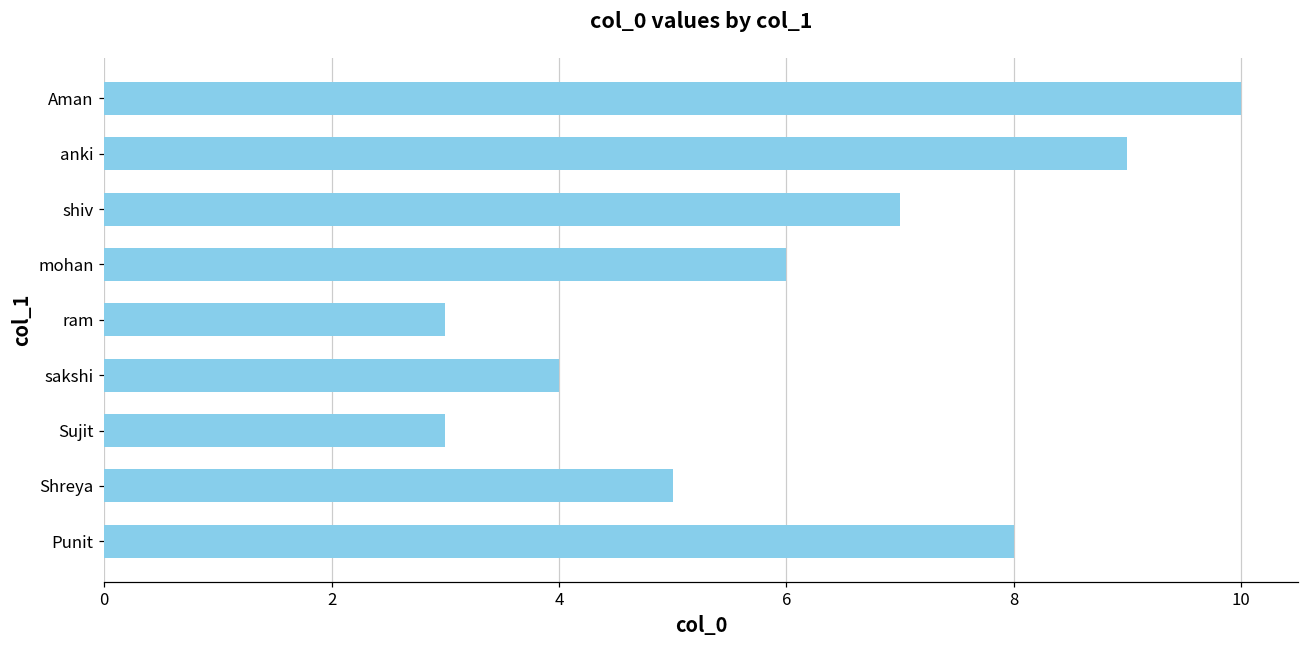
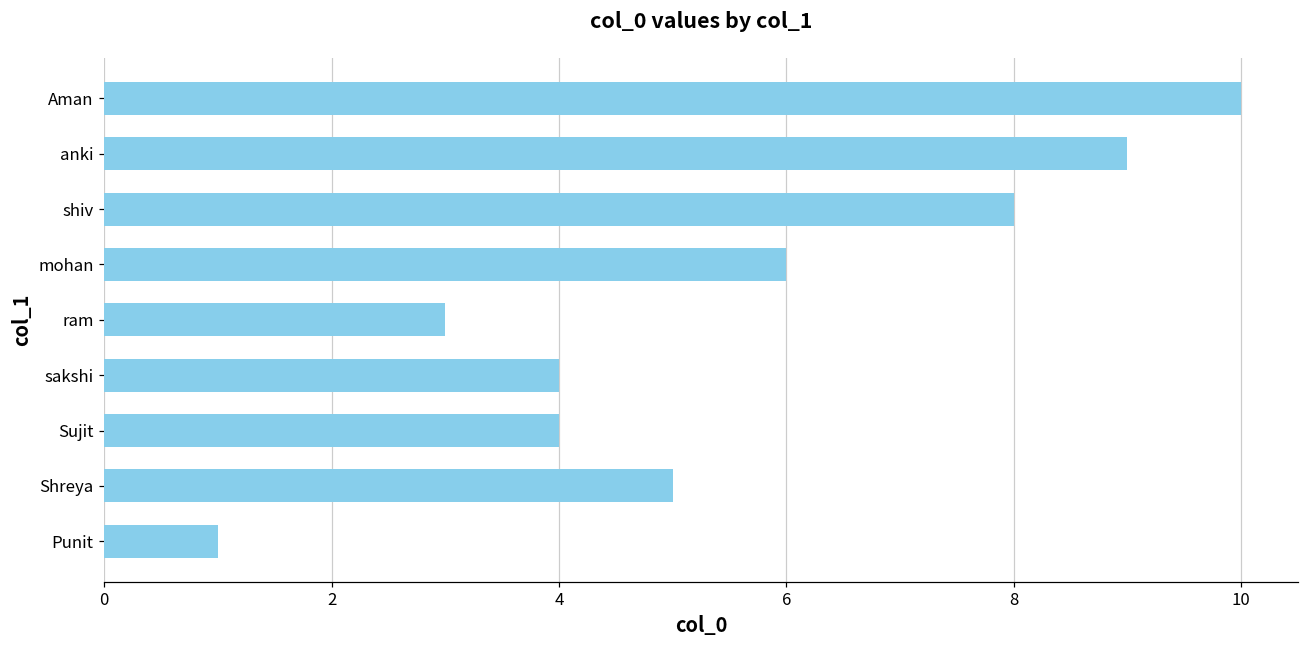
shiv: 7 -> 8
Sujit: 3 -> 4
Punit: 8 -> 1
